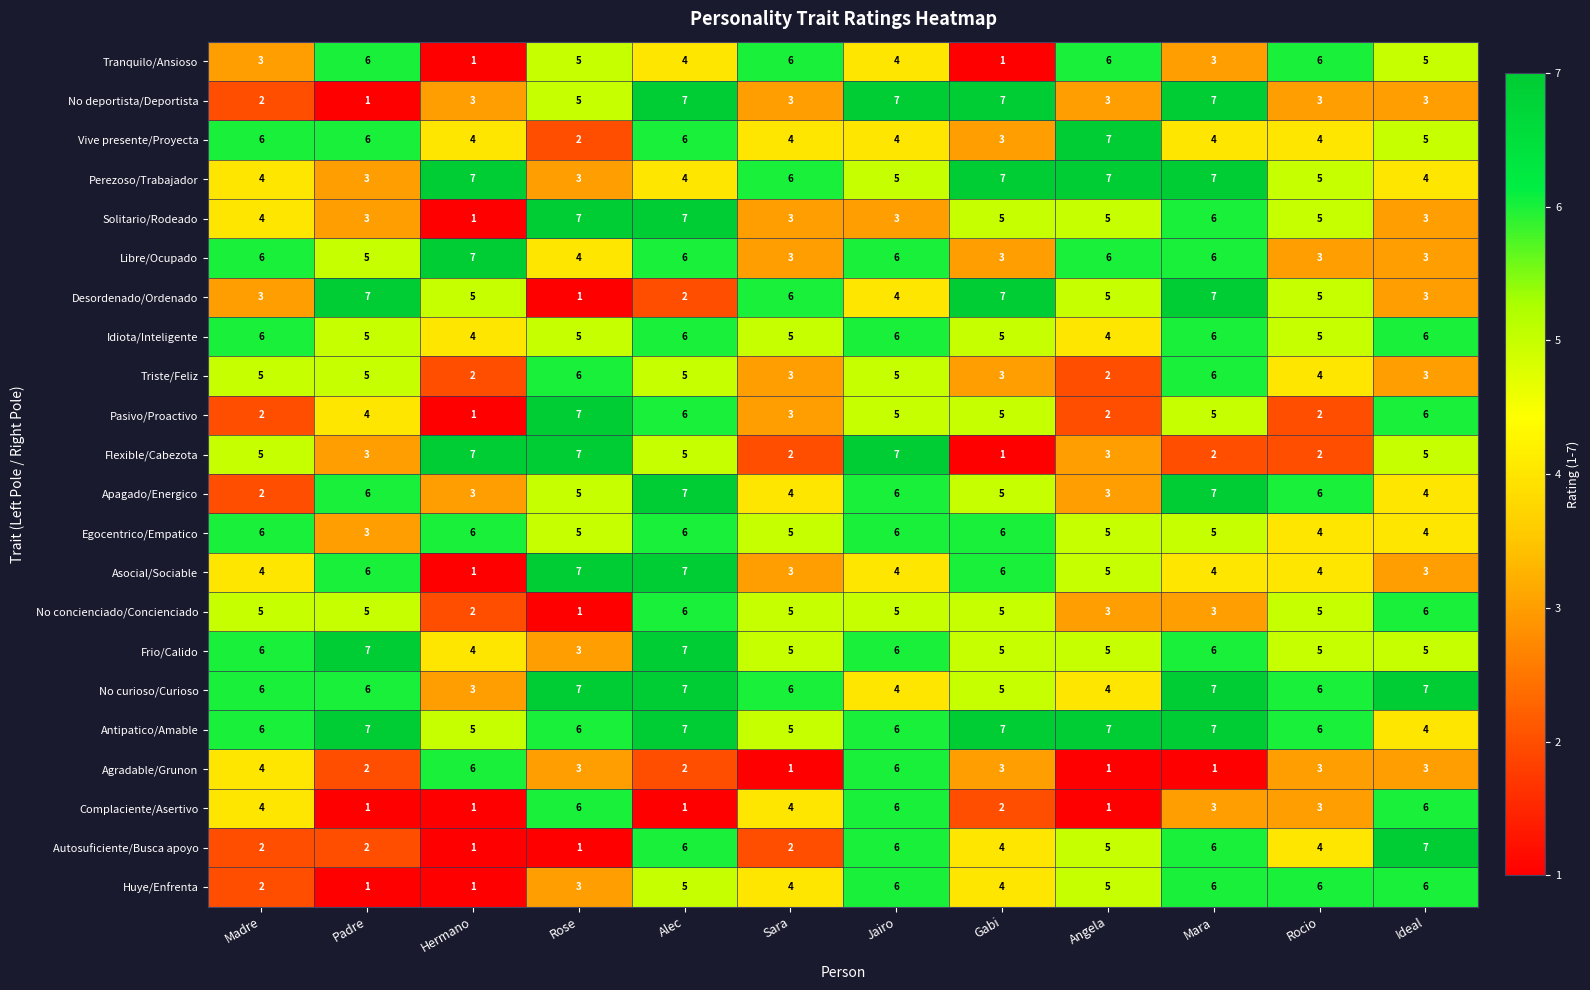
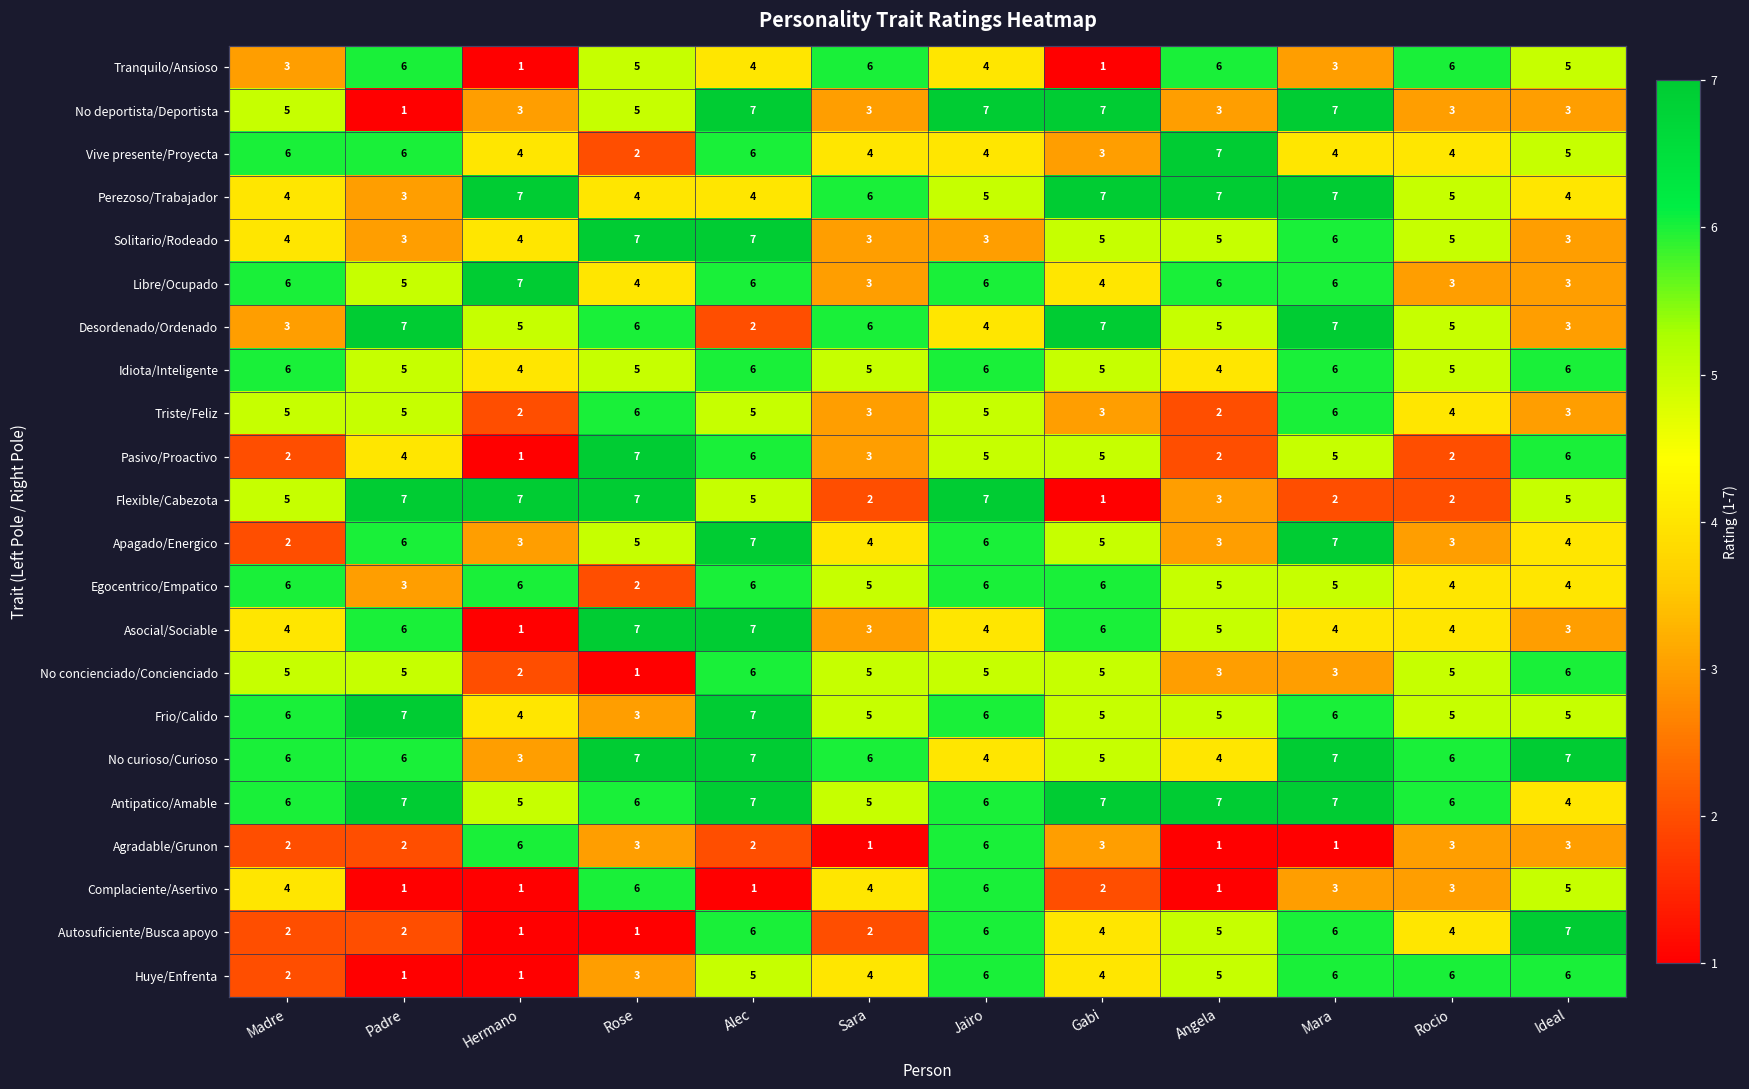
No deportista/Deportista, Madre: 2 -> 5
Perezoso/Trabajador, Rose: 3 -> 4
Solitario/Rodeado, Hermano: 1 -> 4
Libre/Ocupado, Gabi: 3 -> 4
Desordenado/Ordenado, Rose: 1 -> 6
Flexible/Cabezota, Padre: 3 -> 7
Apagado/Energico, Rocio: 6 -> 3
Egocentrico/Empatico, Rose: 5 -> 2
Agradable/Grunon, Madre: 4 -> 2
Complaciente/Asertivo, Ideal: 6 -> 5
